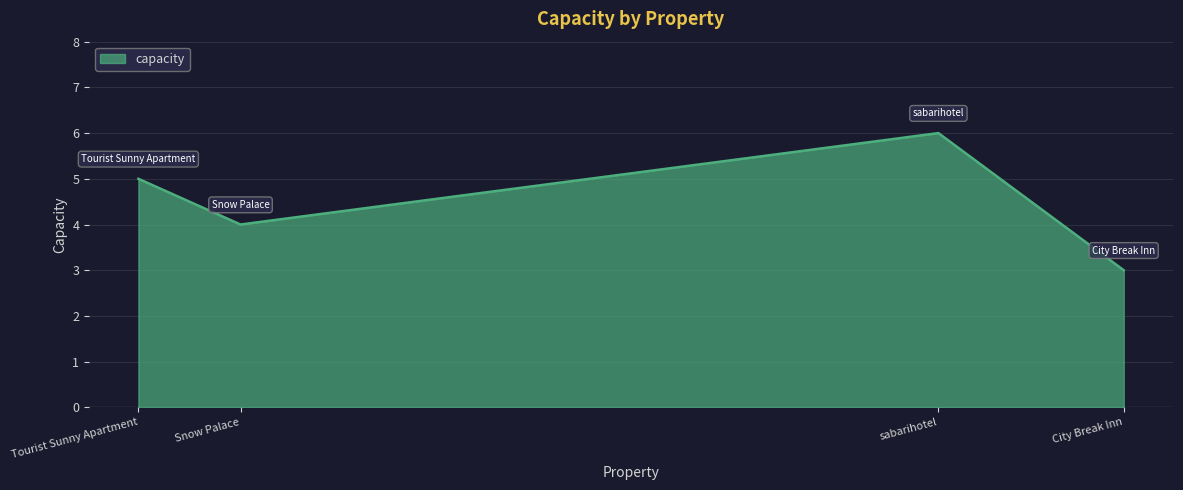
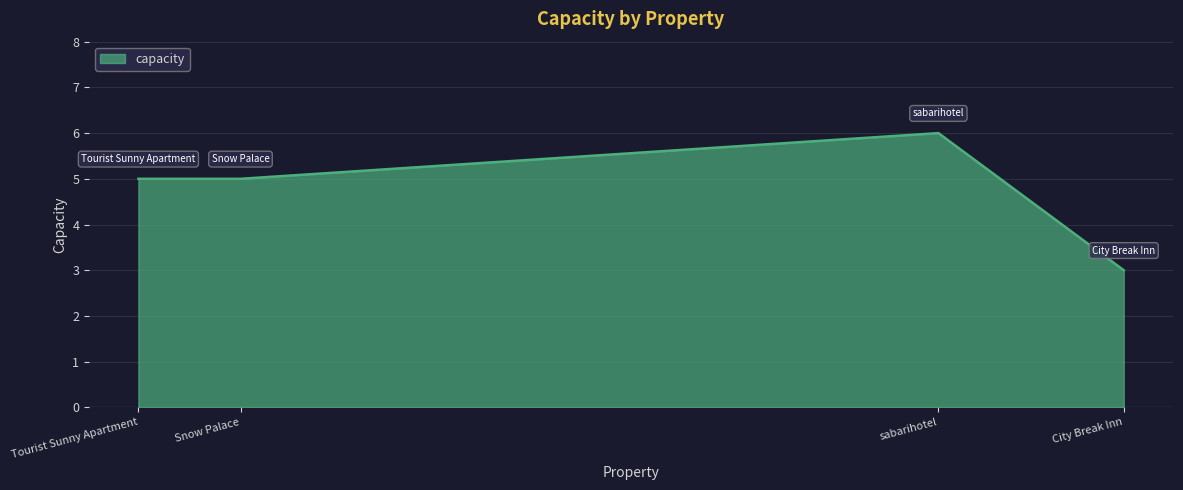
Snow Palace: 4 -> 5
